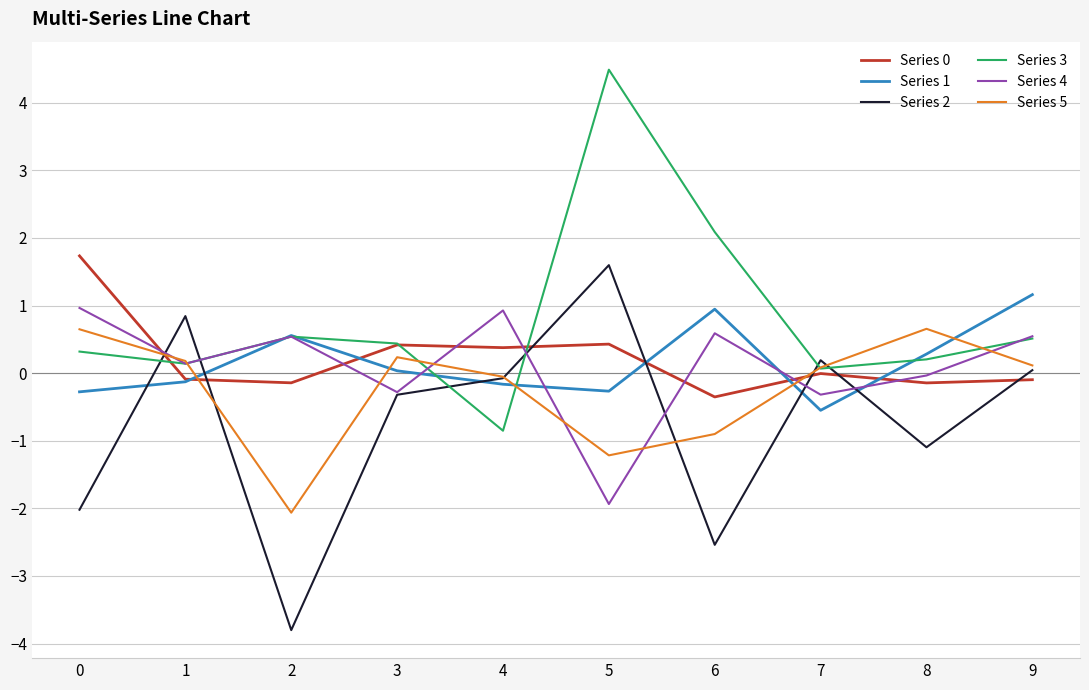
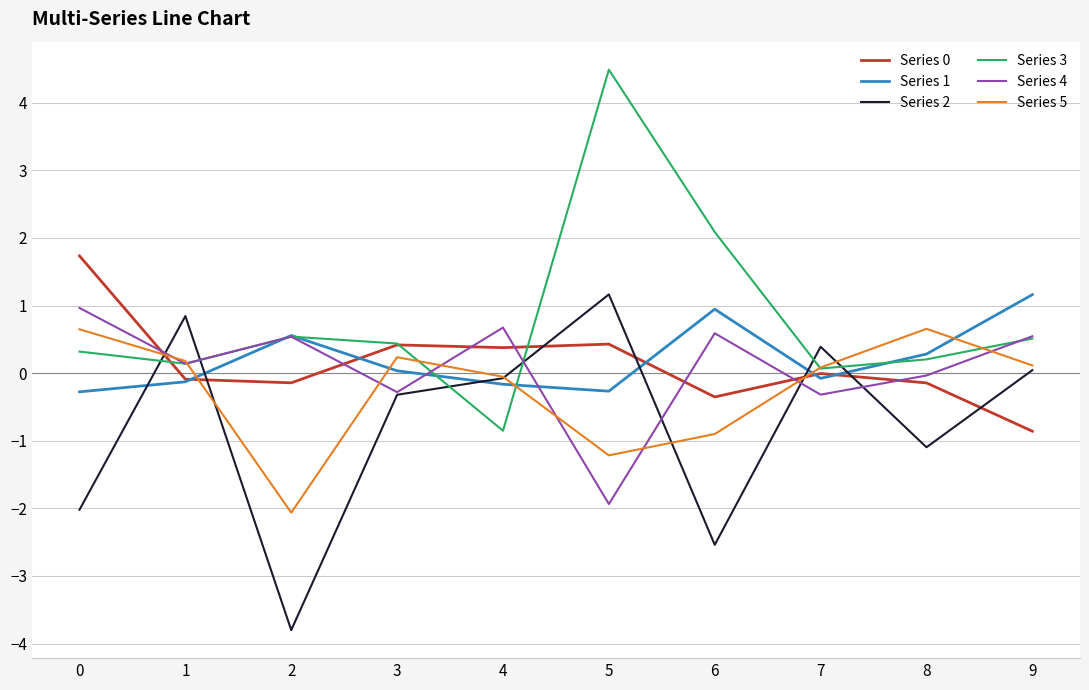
Series 4, 4: 0.9 -> 0.7
Series 2, 5: 1.6 -> 1.2
Series 1, 7: -0.6 -> -0.1
Series 2, 7: 0.2 -> 0.4
Series 0, 9: -0.1 -> -0.9
